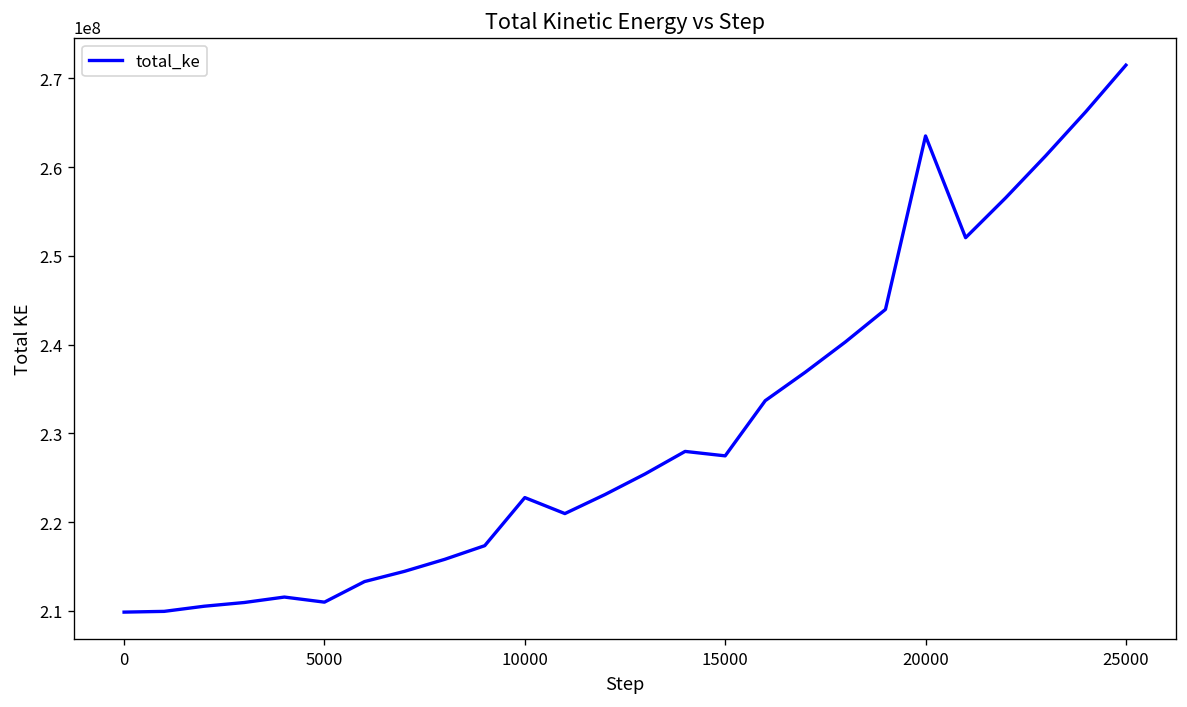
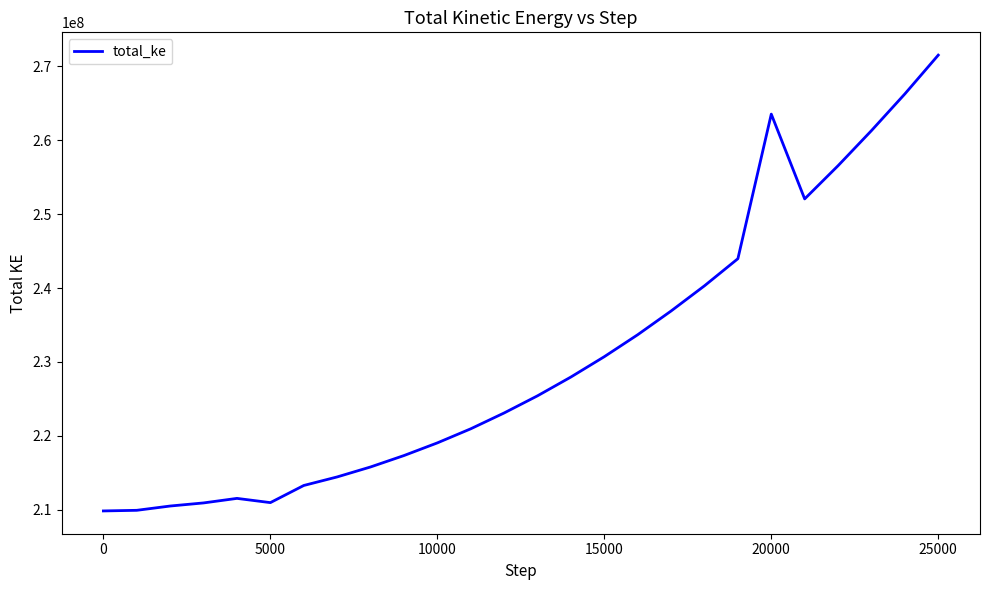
10000: 223000000 -> 219000000
15000: 227000000 -> 231000000
